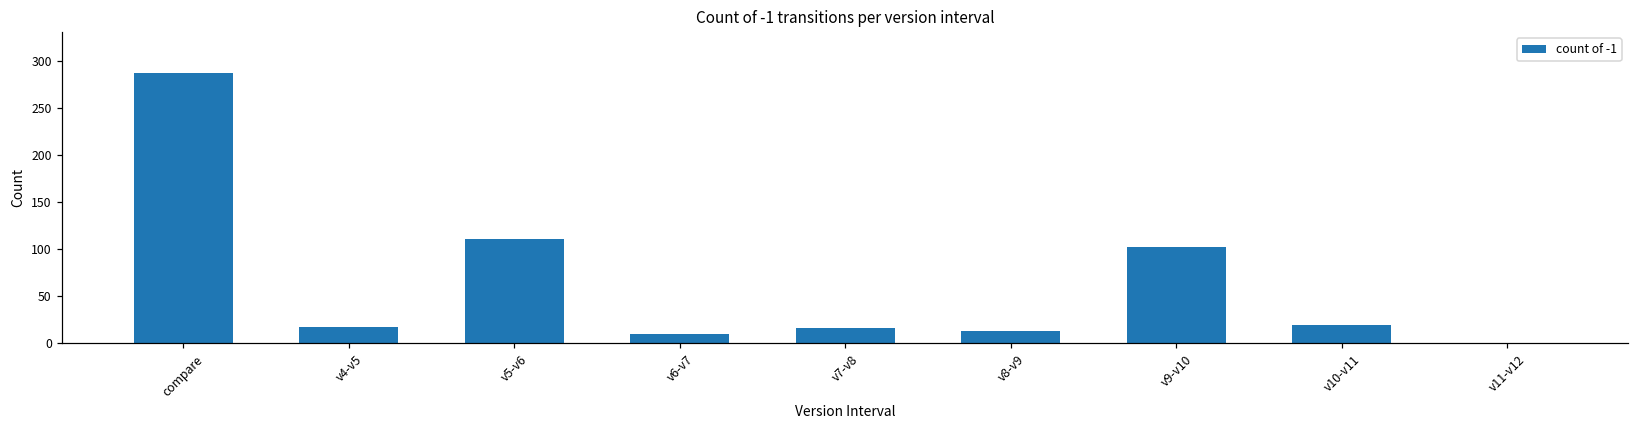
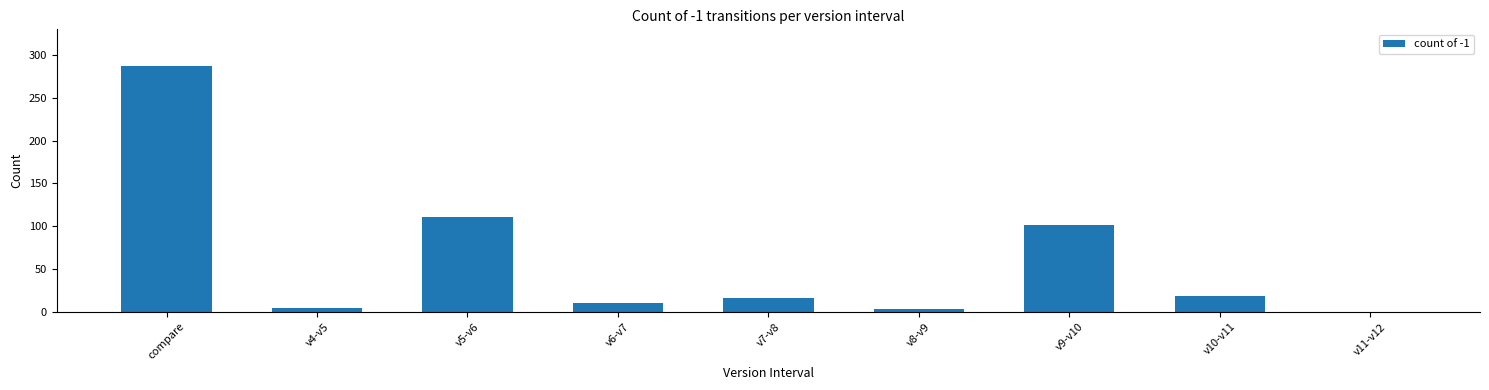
v4-v5: 20 -> 10
v8-v9: 10 -> 0
